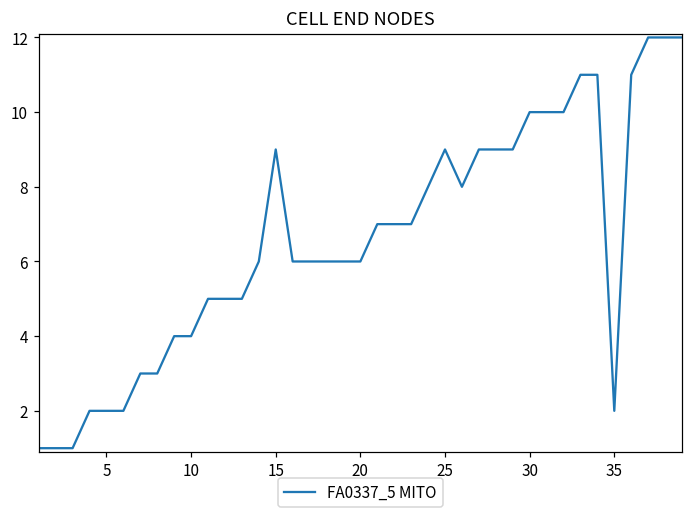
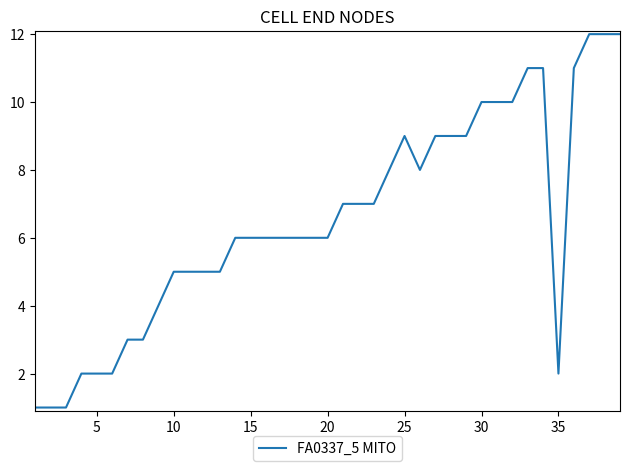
10: 4 -> 5
15: 9 -> 6
